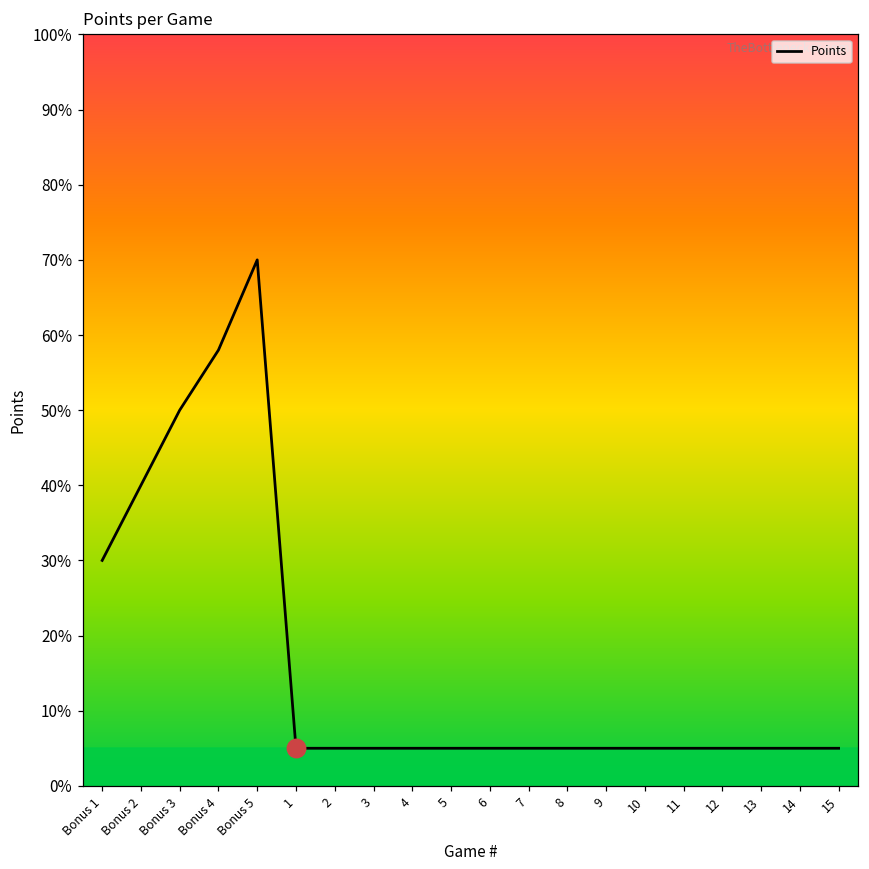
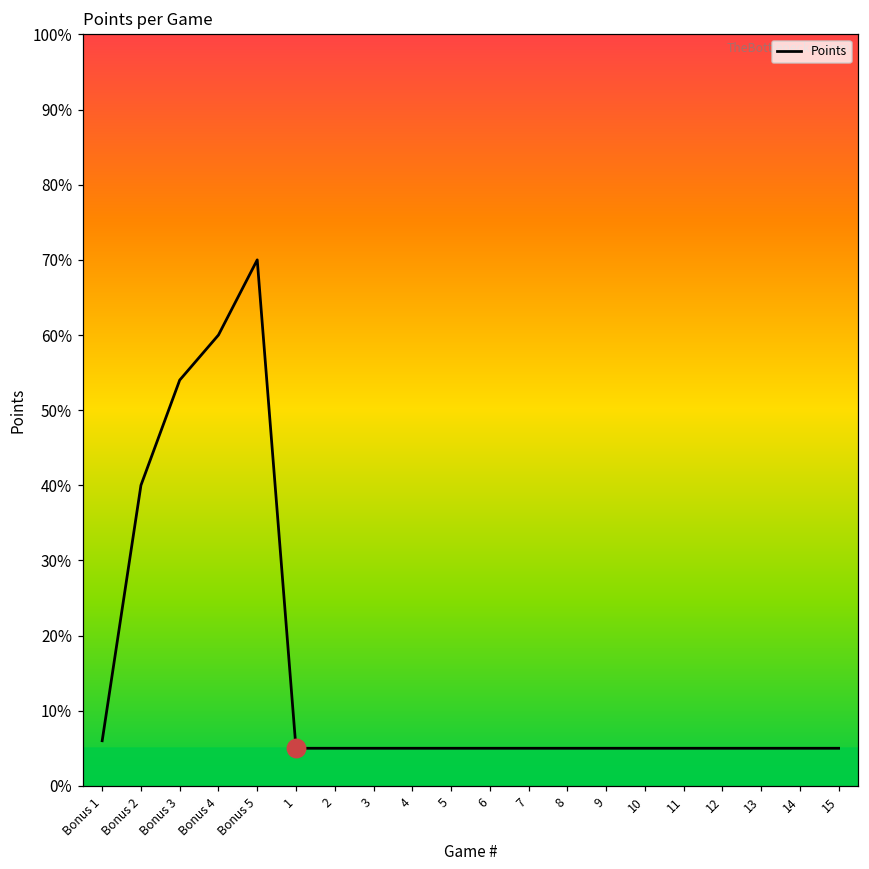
Points, Bonus 1: 30% -> 6%
Points, Bonus 3: 50% -> 54%
Points, Bonus 4: 58% -> 60%
